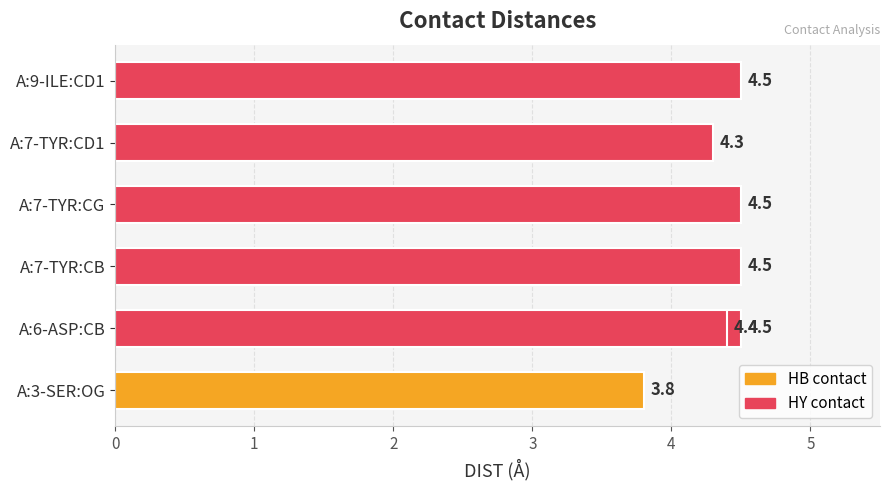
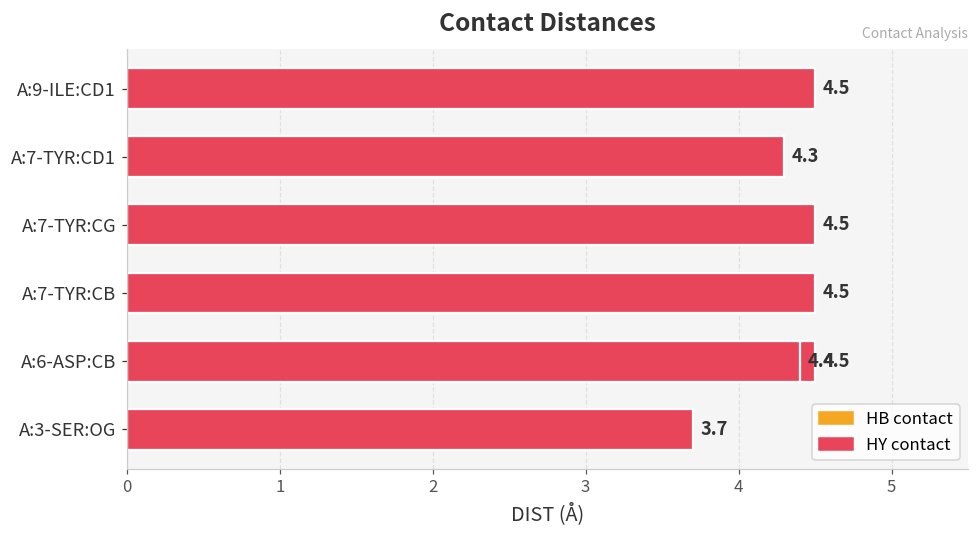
A:3-SER:OG: 3.8 -> 3.7
